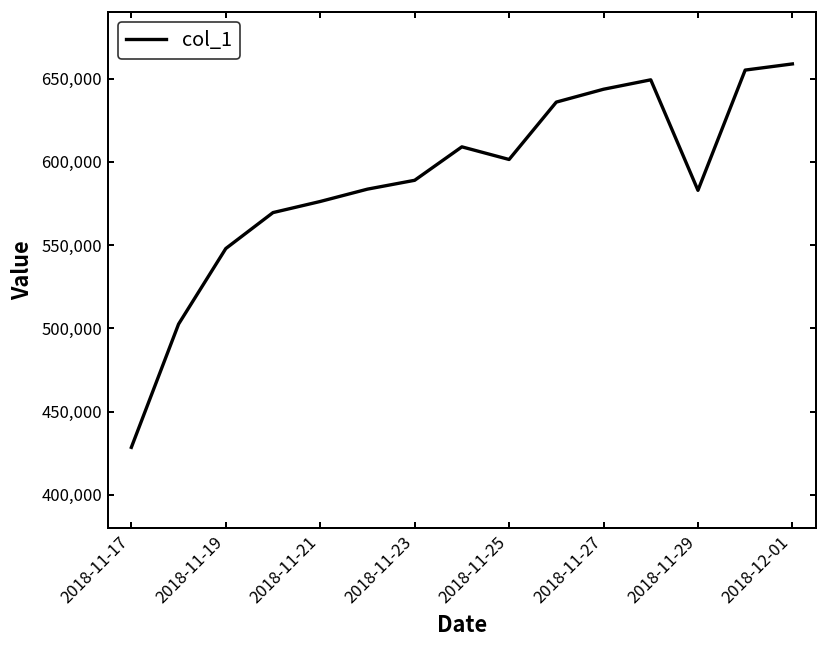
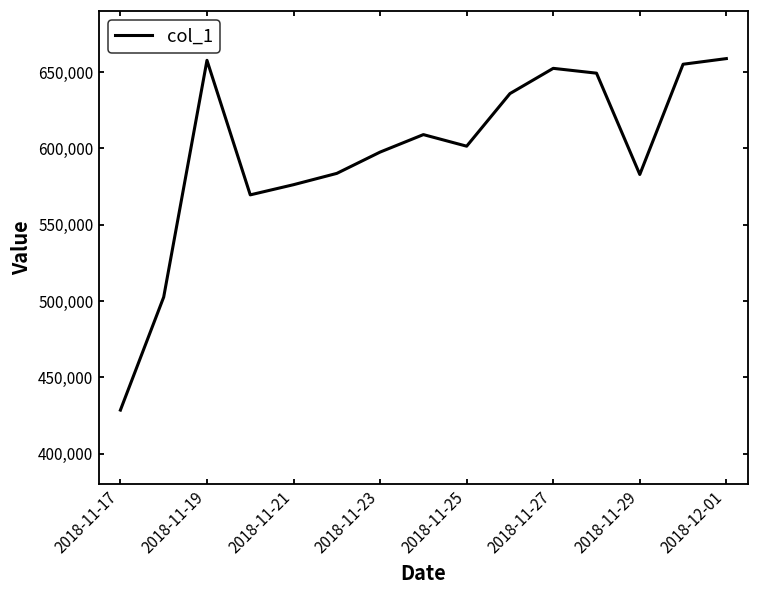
2018-11-19: 548,000 -> 658,000
2018-11-23: 589,000 -> 598,000
2018-11-27: 644,000 -> 652,000
